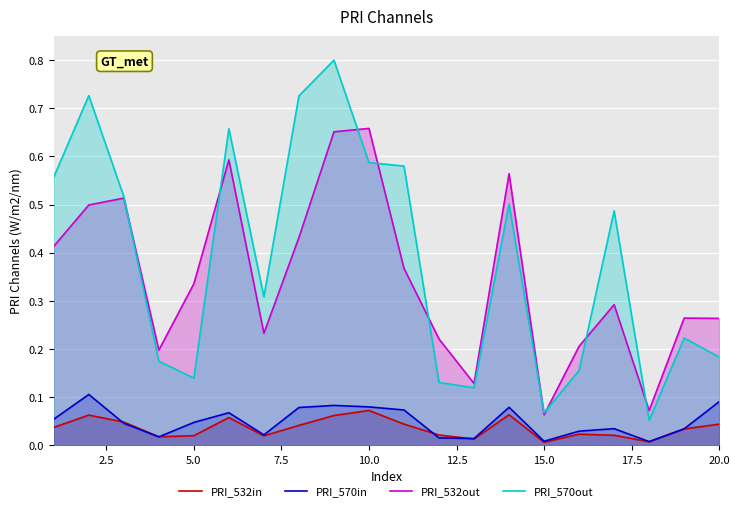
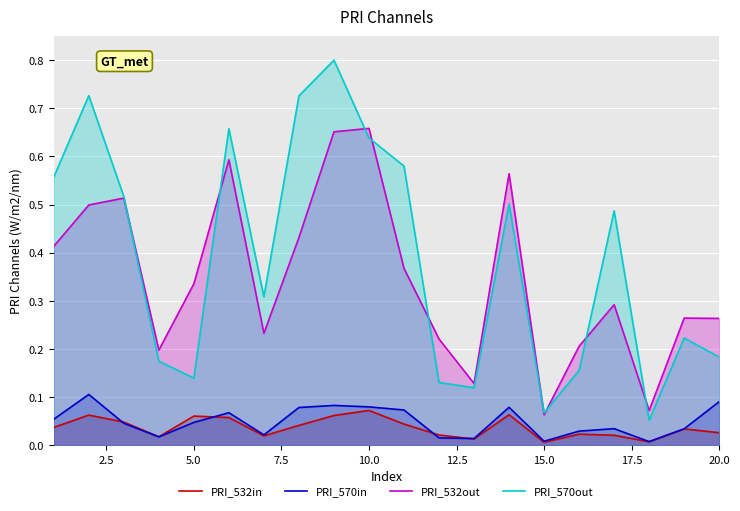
PRI_532in, 5.0: 0.02 -> 0.06
PRI_570out, 10.0: 0.59 -> 0.64
PRI_532in, 20.0: 0.04 -> 0.03
